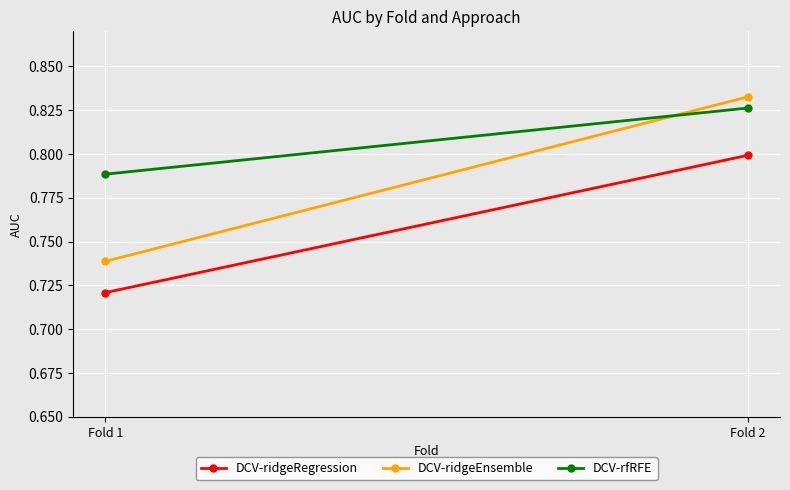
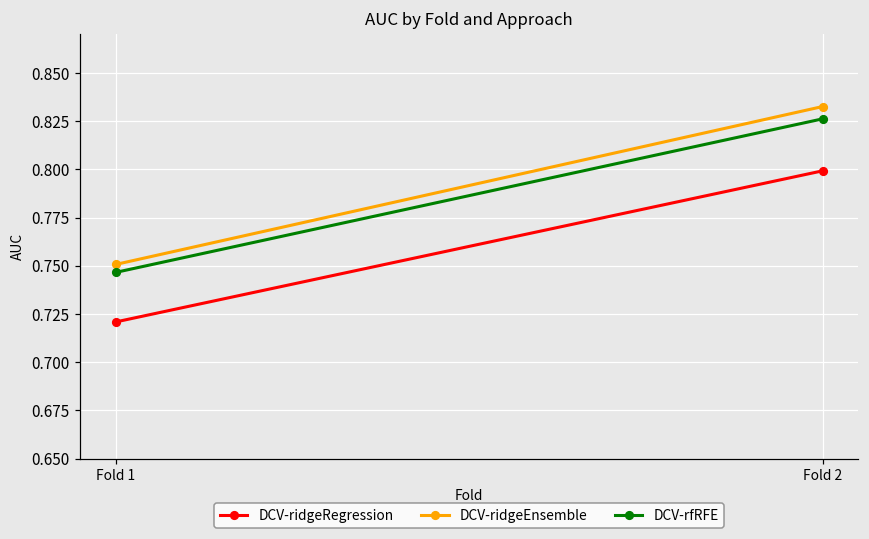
DCV-ridgeEnsemble, Fold 1: 0.739 -> 0.751
DCV-rfRFE, Fold 1: 0.788 -> 0.747
